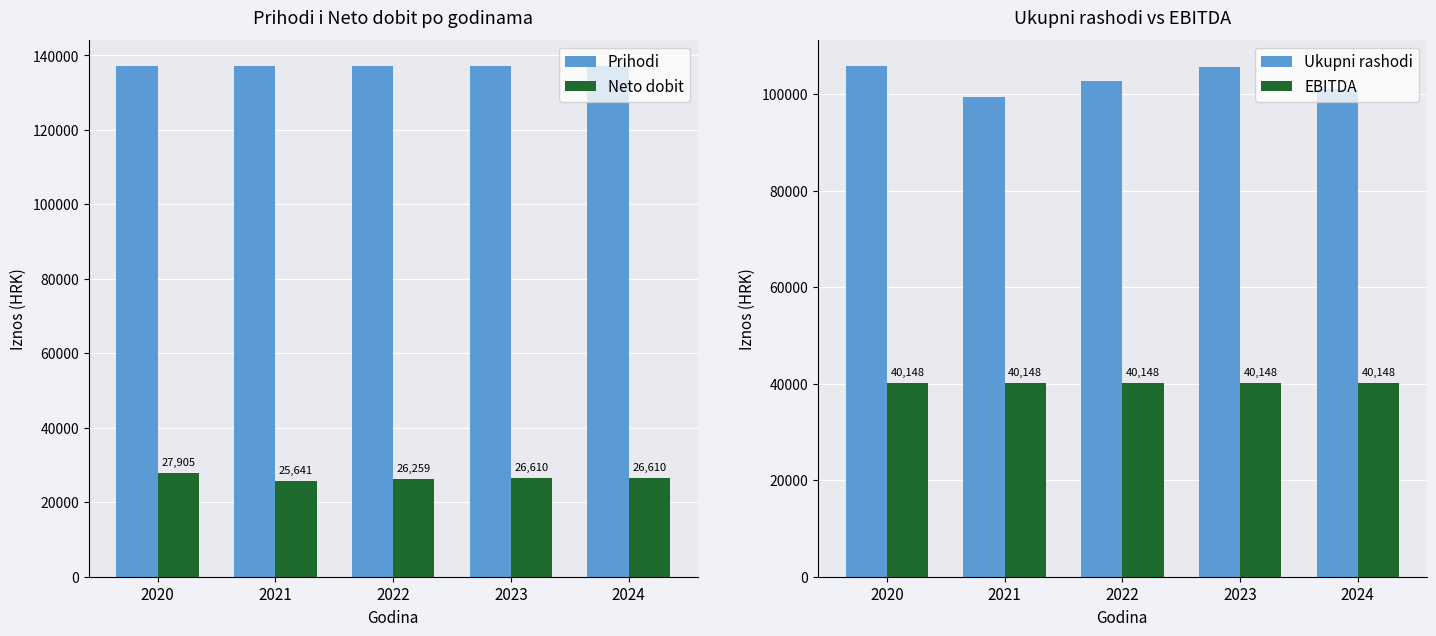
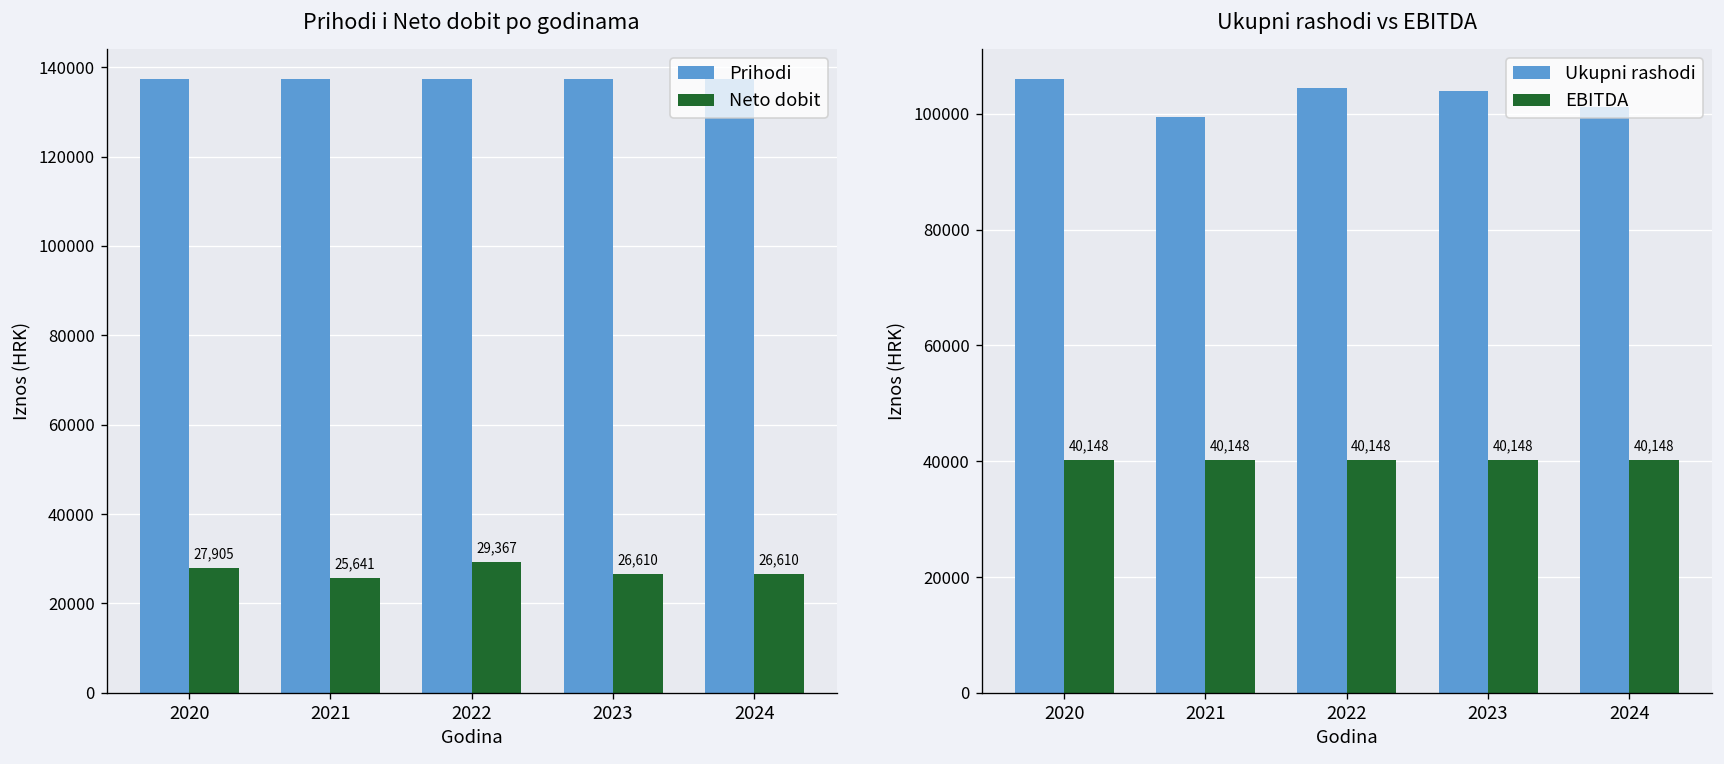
Prihodi i Neto dobit po godinama, Neto dobit, 2022: 26,259 -> 29,367
Ukupni rashodi vs EBITDA, Ukupni rashodi, 2022: 103000 -> 104000
Ukupni rashodi vs EBITDA, Ukupni rashodi, 2023: 106000 -> 104000
